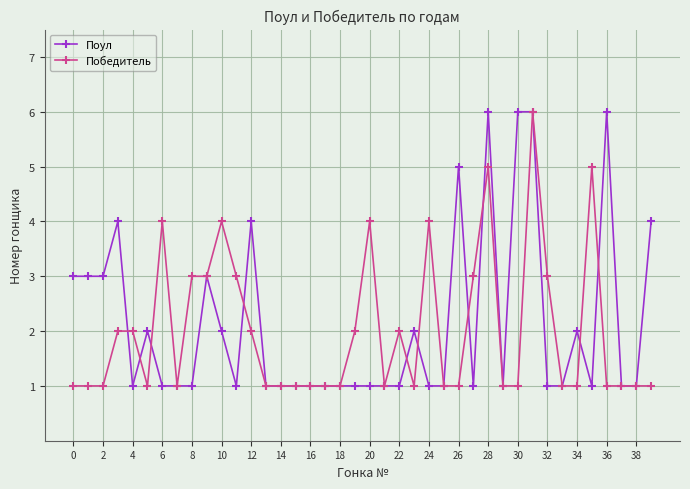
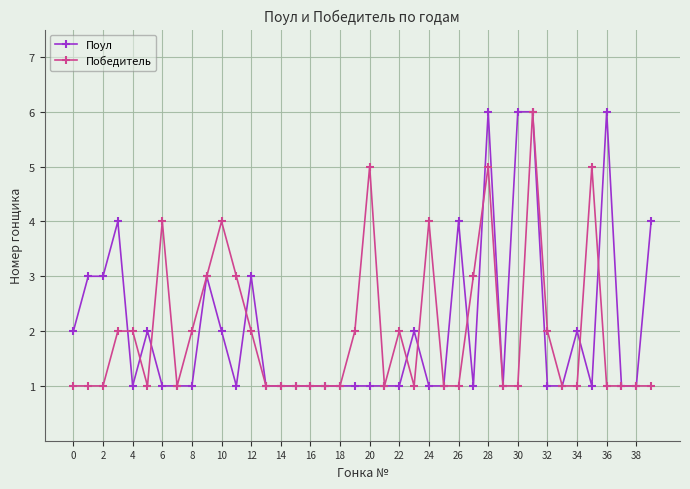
Поул, 0: 3 -> 2
Победитель, 8: 3 -> 2
Поул, 12: 4 -> 3
Победитель, 20: 4 -> 5
Поул, 26: 5 -> 4
Победитель, 32: 3 -> 2
